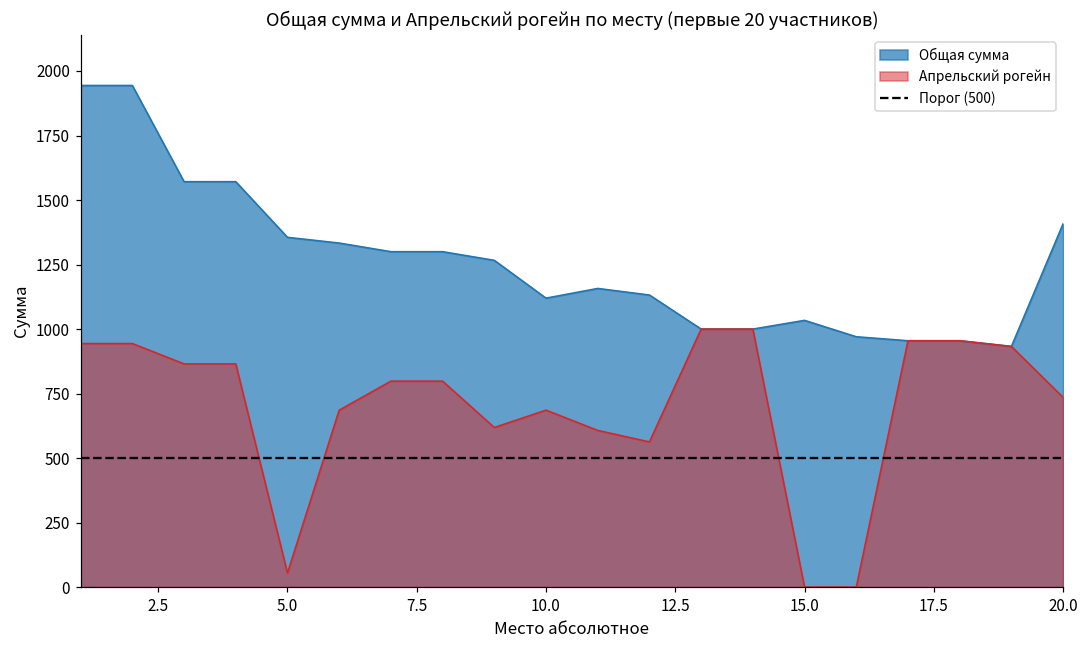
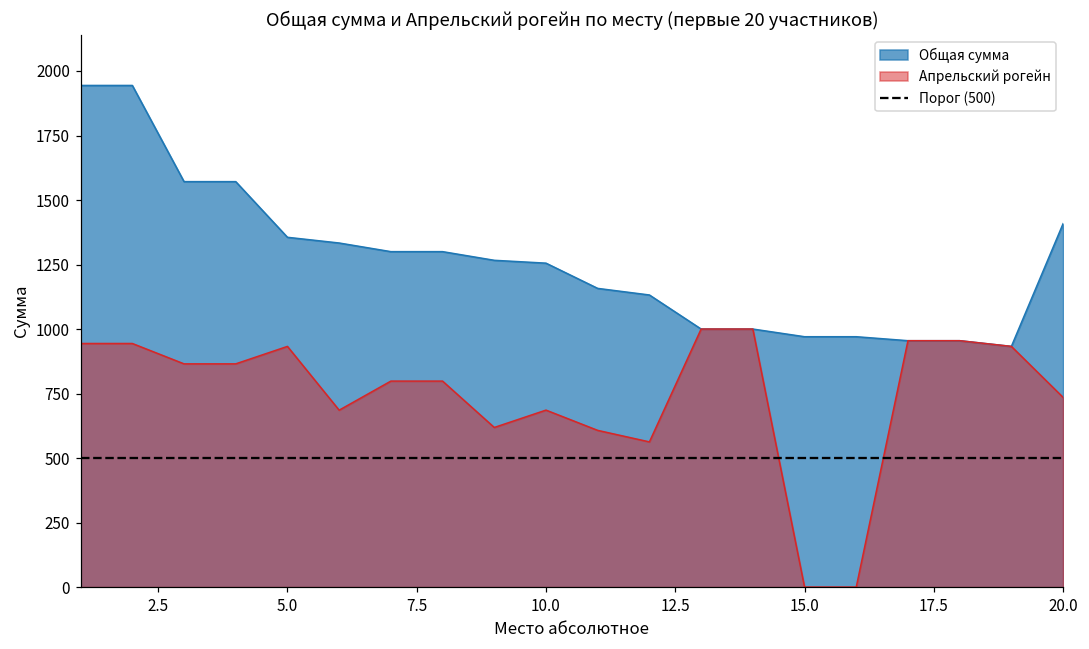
Апрельский рогейн, 5.0: 50 -> 930
Общая сумма, 10.0: 1120 -> 1260
Общая сумма, 15.0: 1030 -> 970
